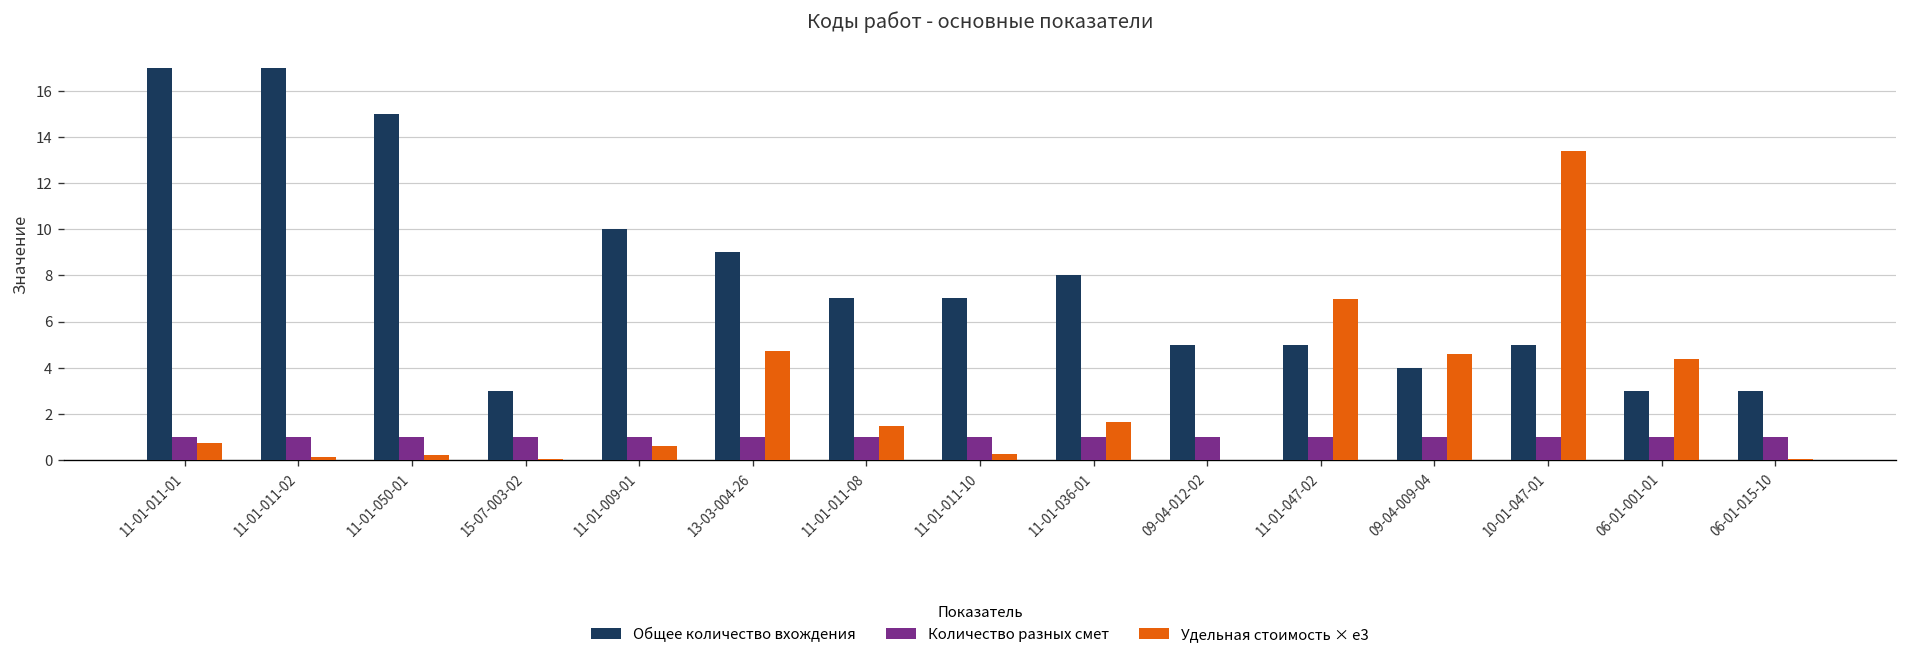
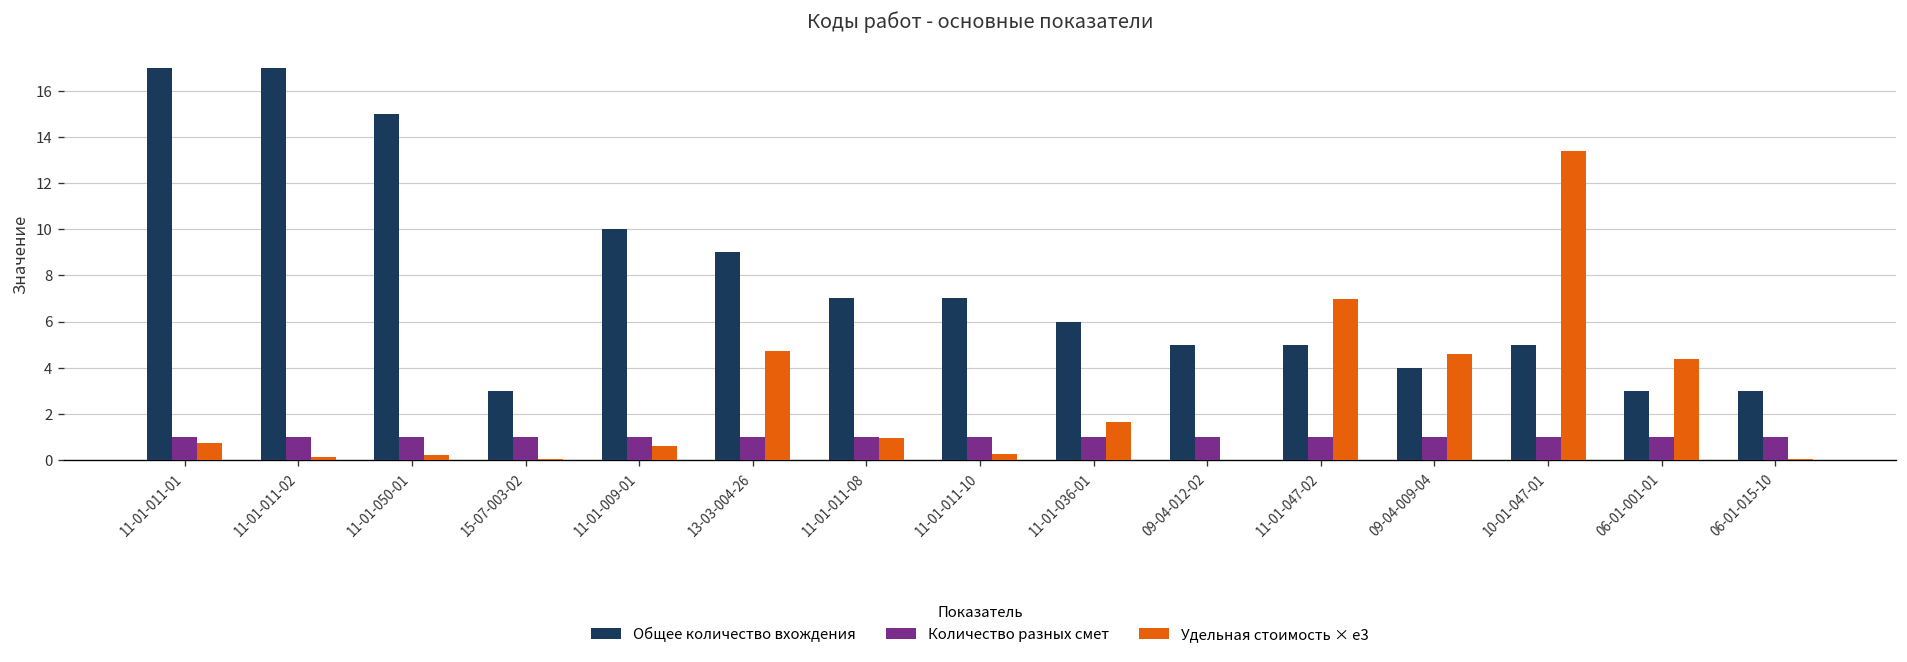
Удельная стоимость × e3, 11-01-011-08: 1.5 -> 1.0
Общее количество вхождения, 11-01-036-01: 8 -> 6
